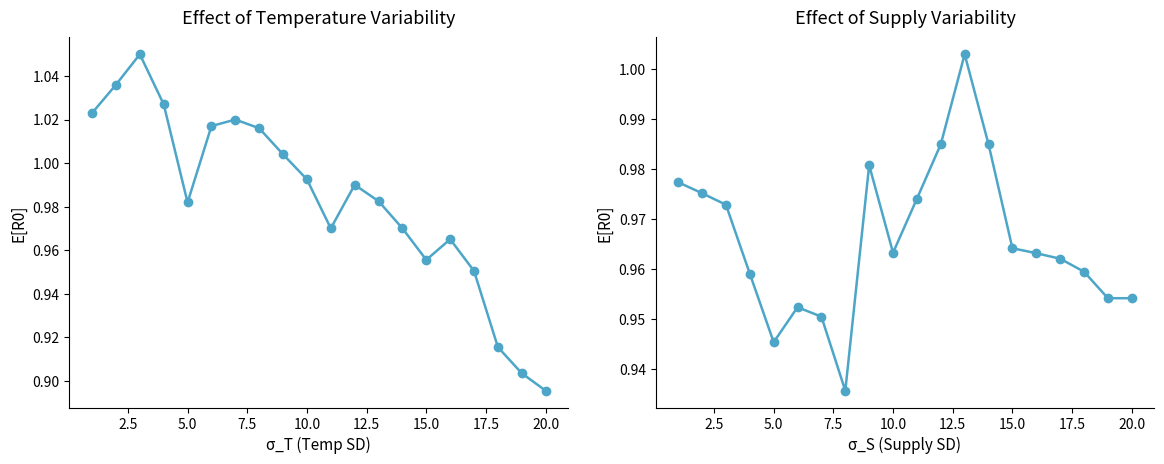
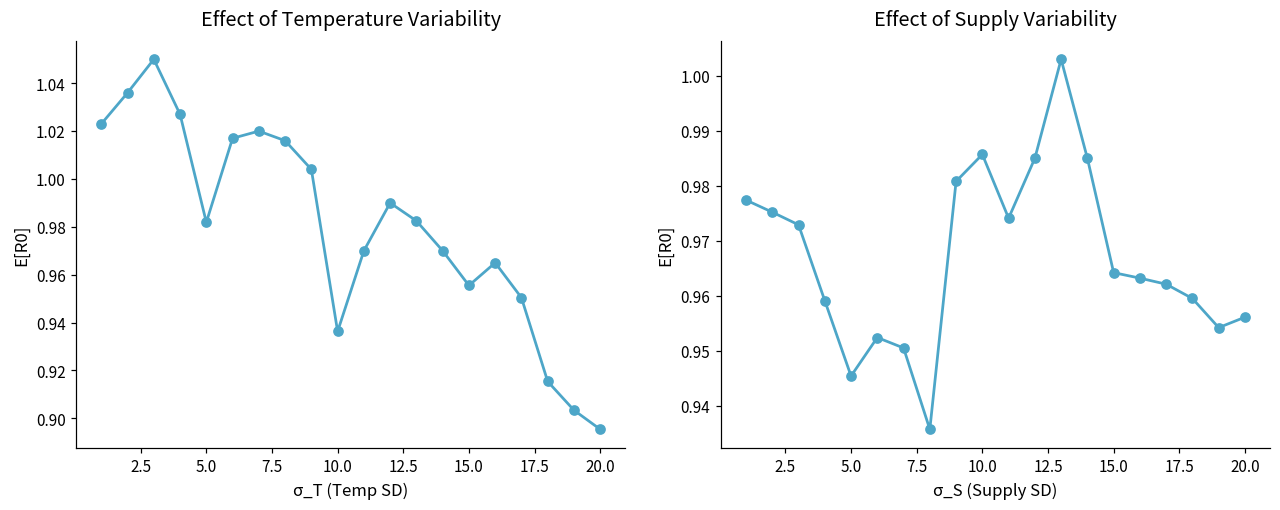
Effect of Temperature Variability, 10.0: 0.993 -> 0.936
Effect of Supply Variability, 10.0: 0.963 -> 0.986
Effect of Supply Variability, 20.0: 0.954 -> 0.956
